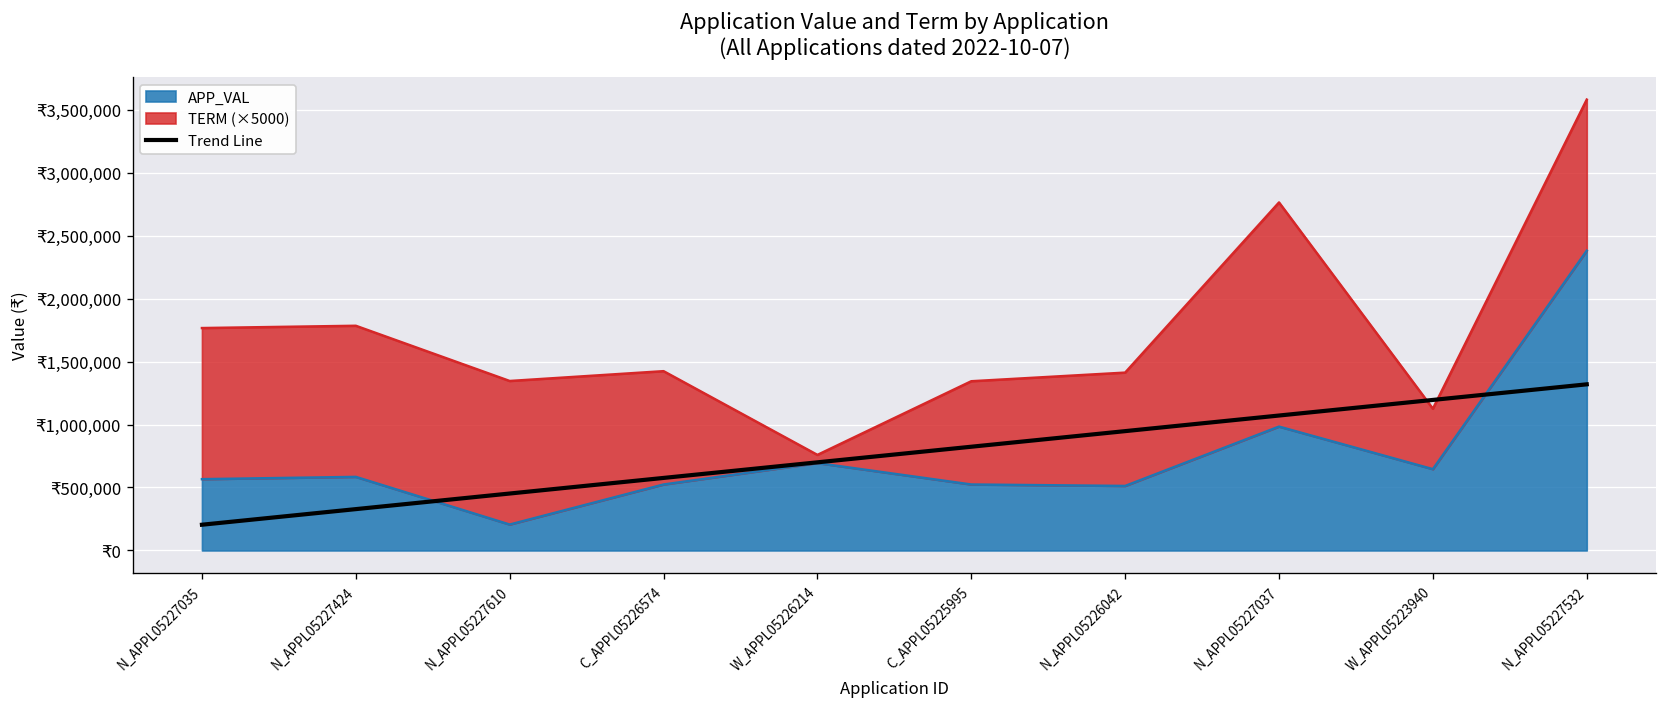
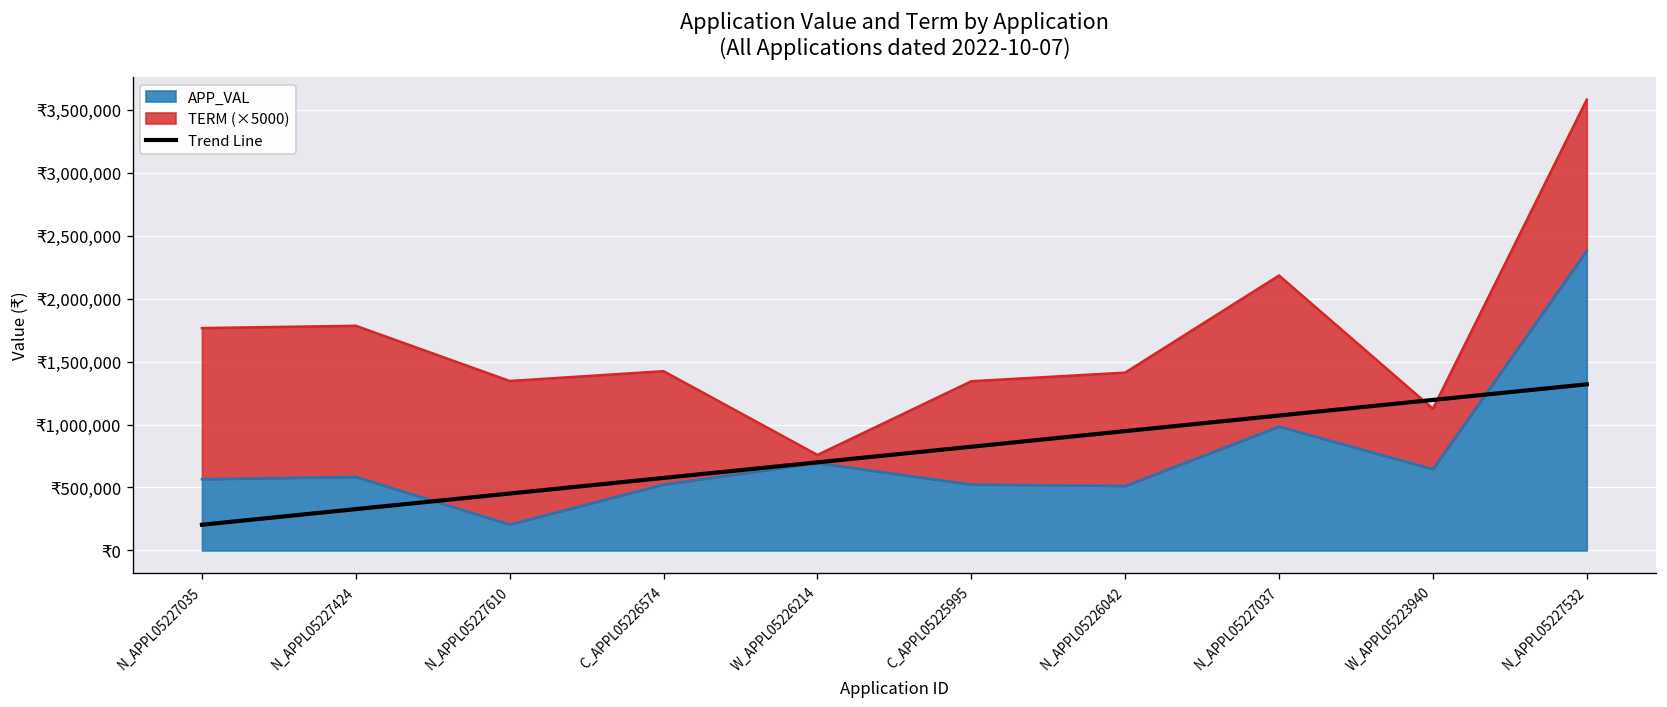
TERM (×5000), N_APPL05227037: ₹1,780,000 -> ₹1,200,000
